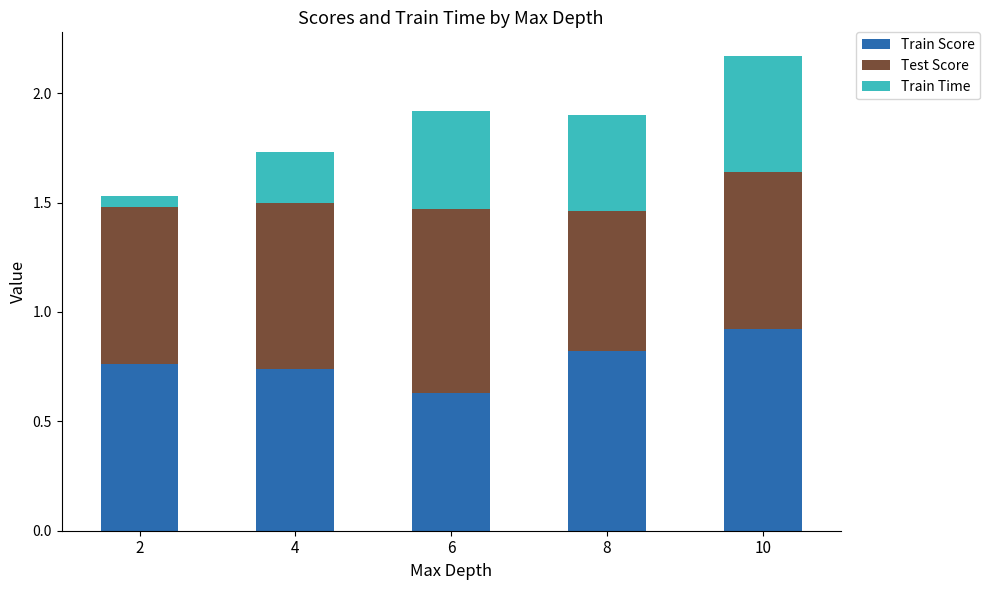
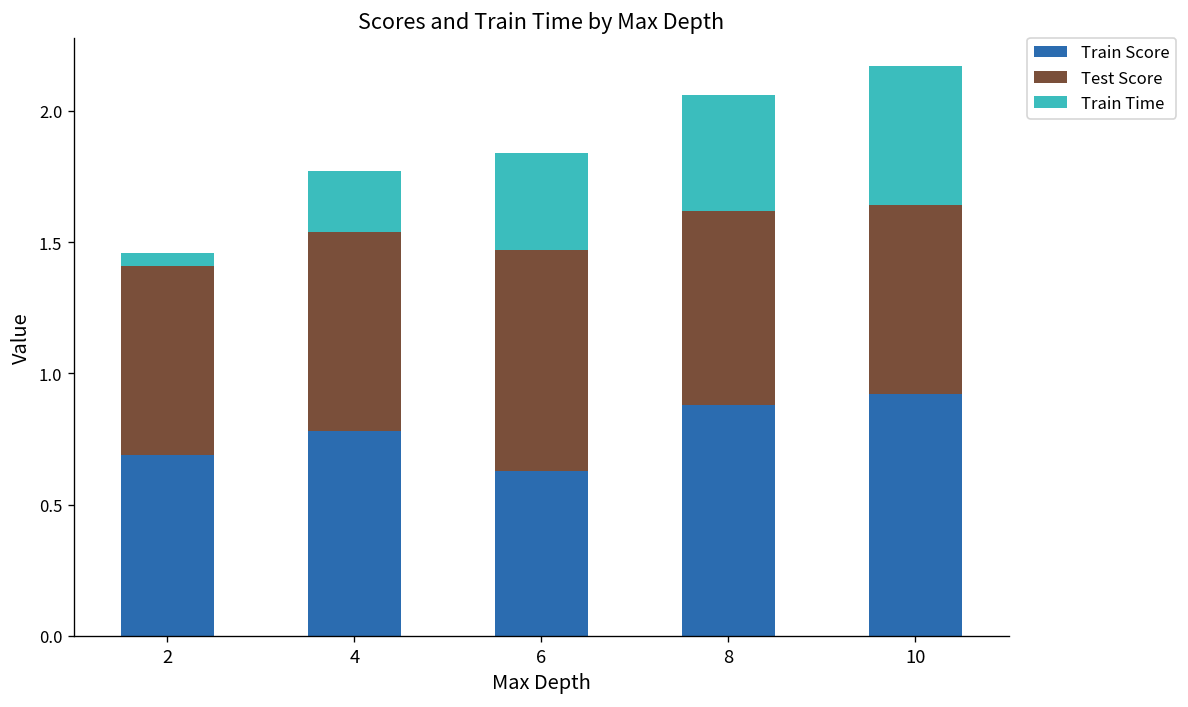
Train Score, 2: 0.76 -> 0.69
Train Score, 4: 0.74 -> 0.78
Train Time, 6: 0.45 -> 0.37
Train Score, 8: 0.82 -> 0.88
Test Score, 8: 0.64 -> 0.74
